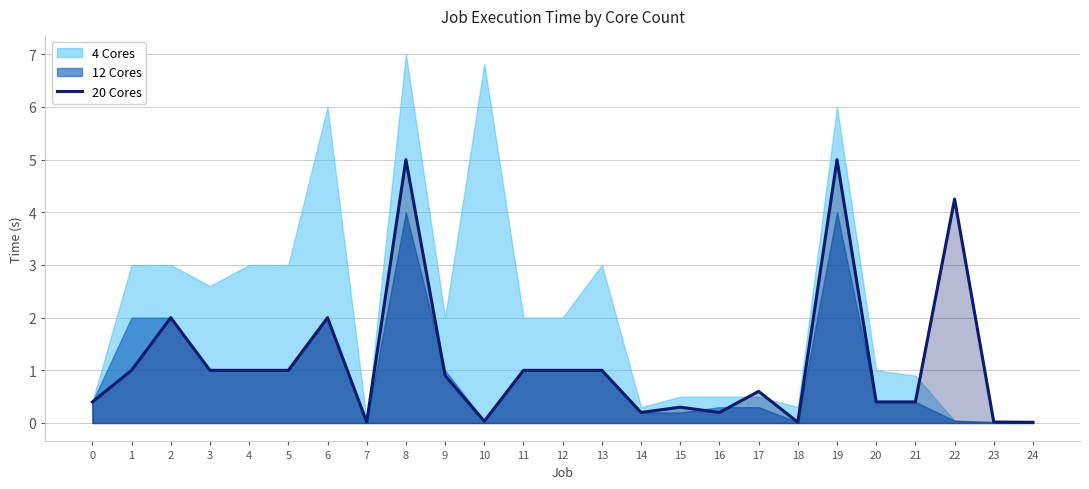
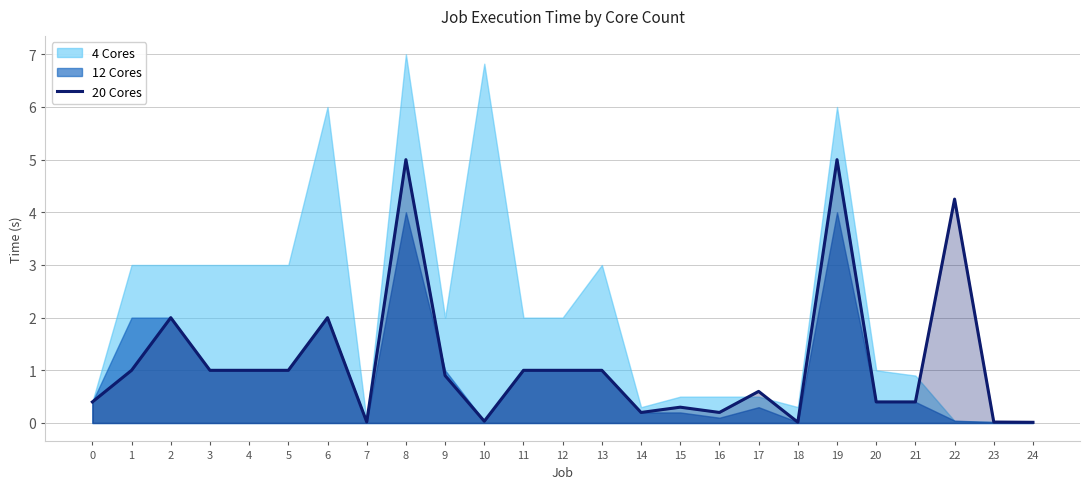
4 Cores, 3: 2.6 -> 3.0
12 Cores, 16: 0.3 -> 0.1
